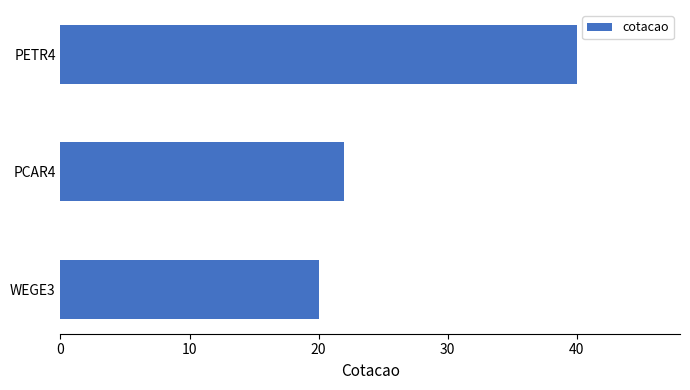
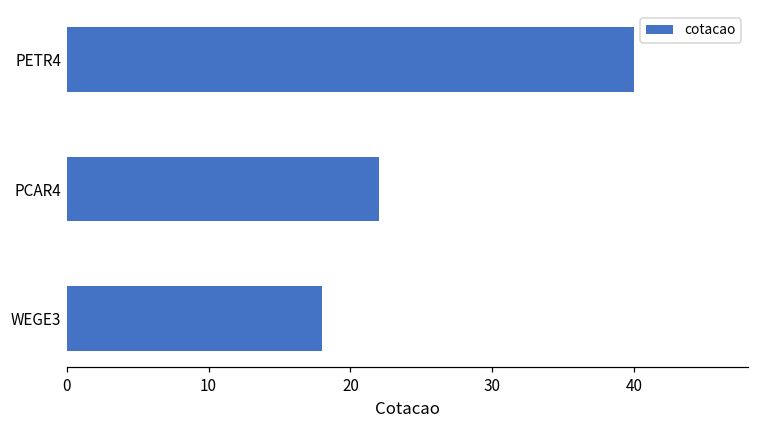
WEGE3: 20 -> 18
